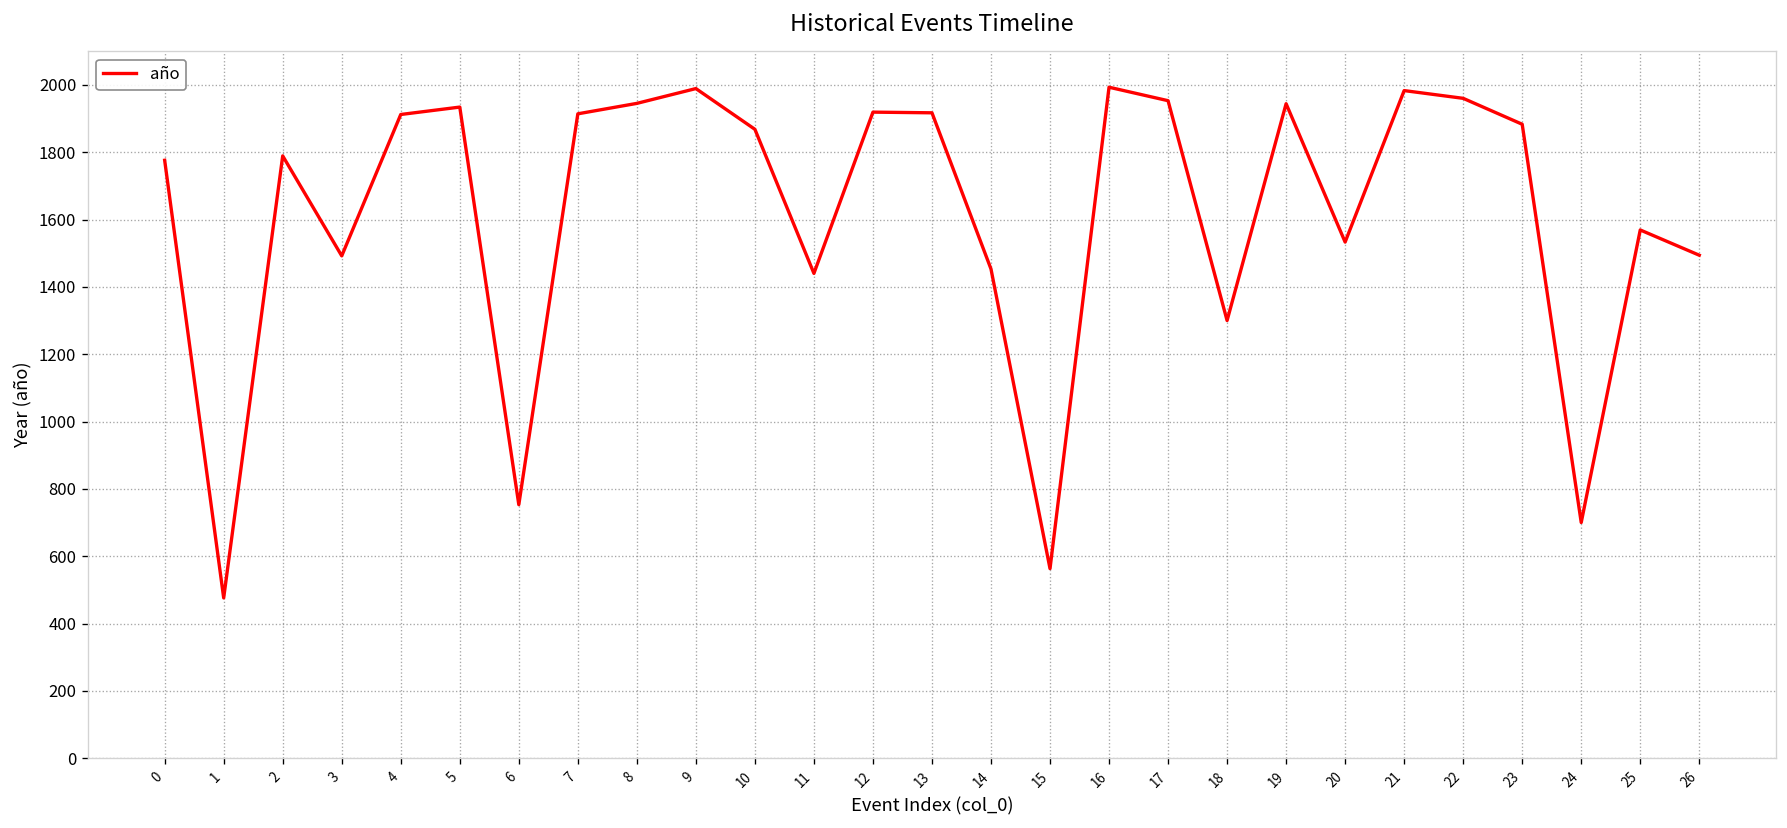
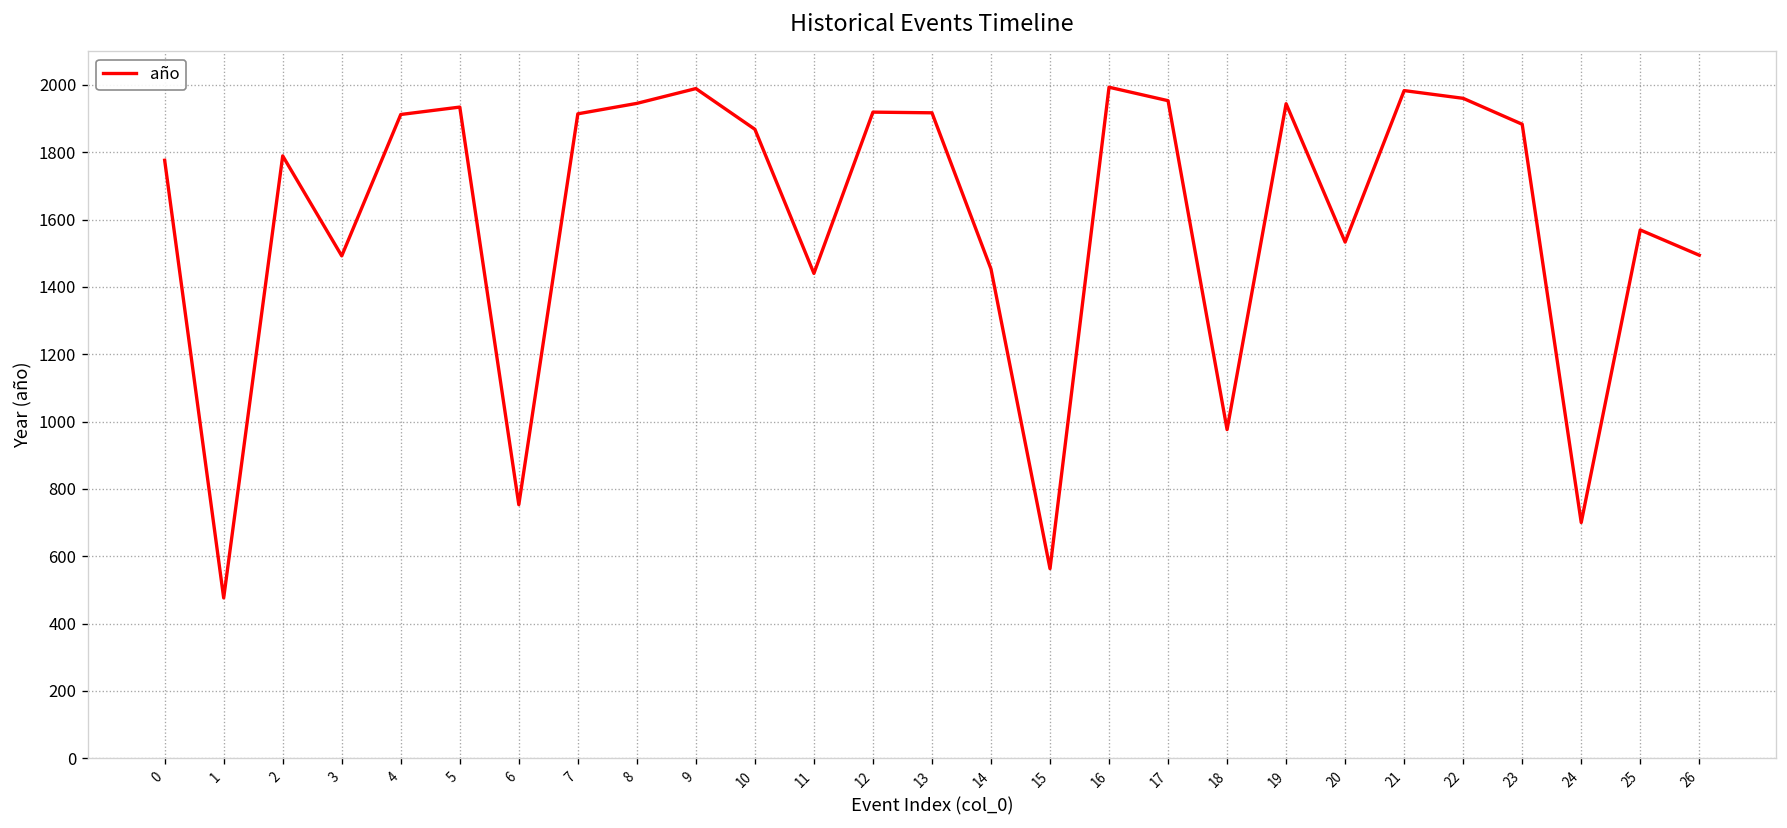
18: 1300 -> 980
